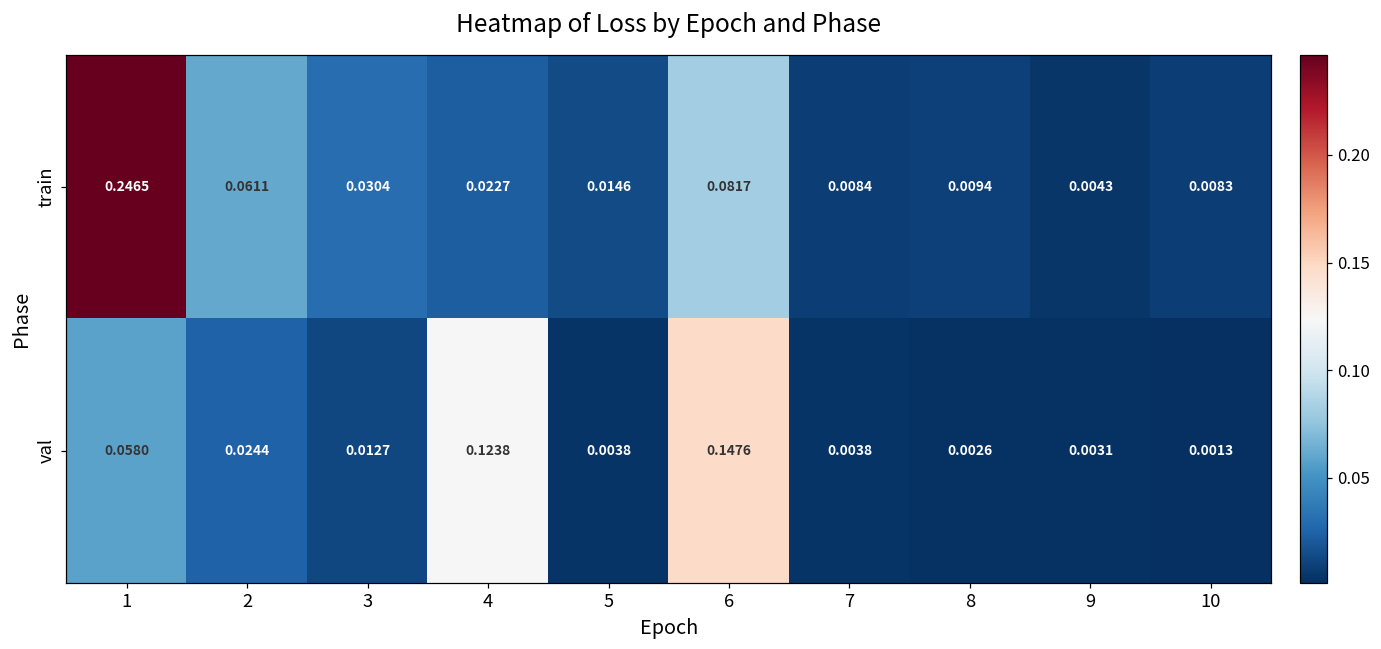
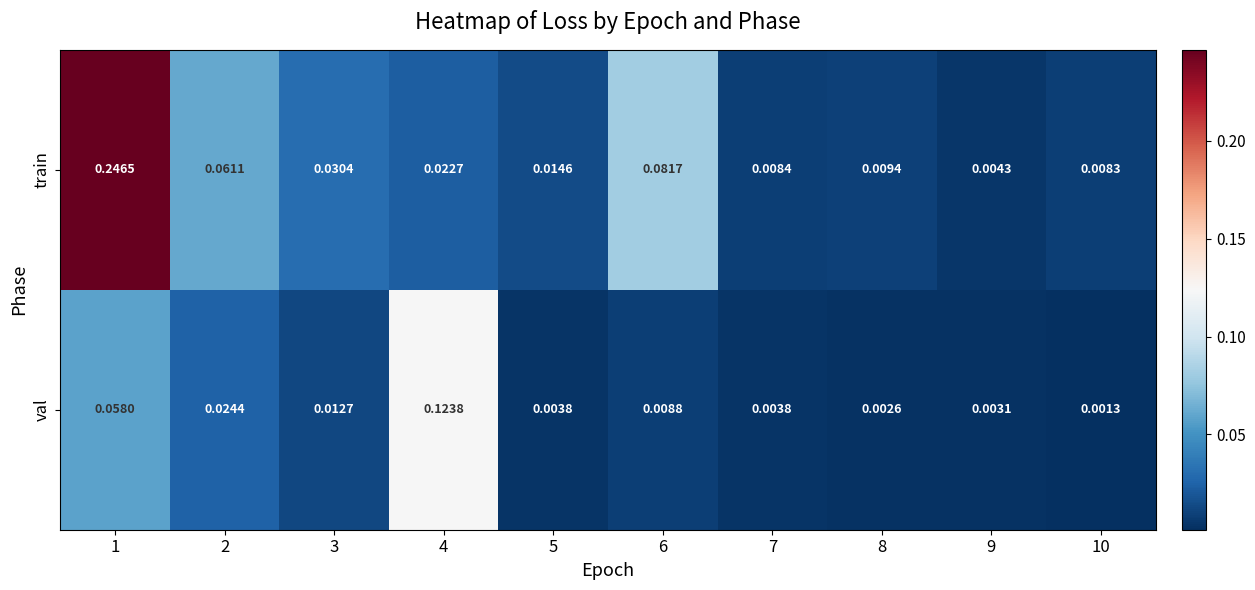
val, 6: 0.1476 -> 0.0088
